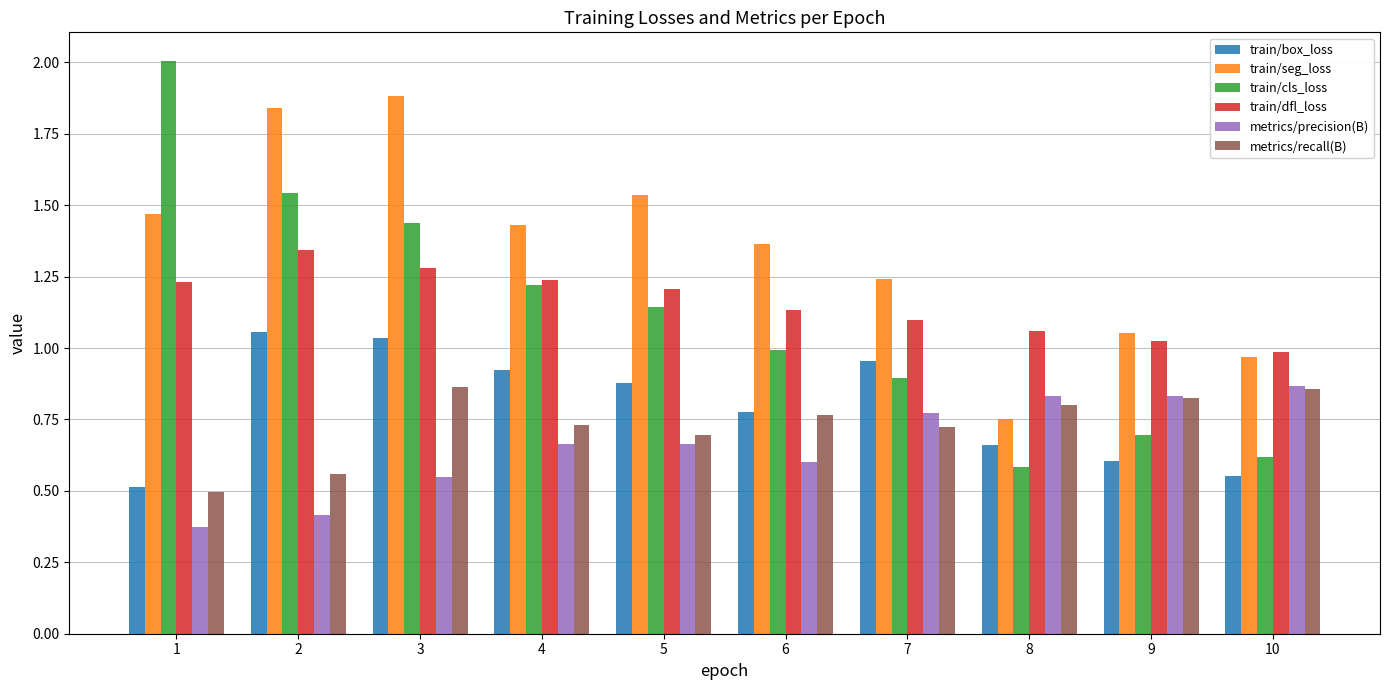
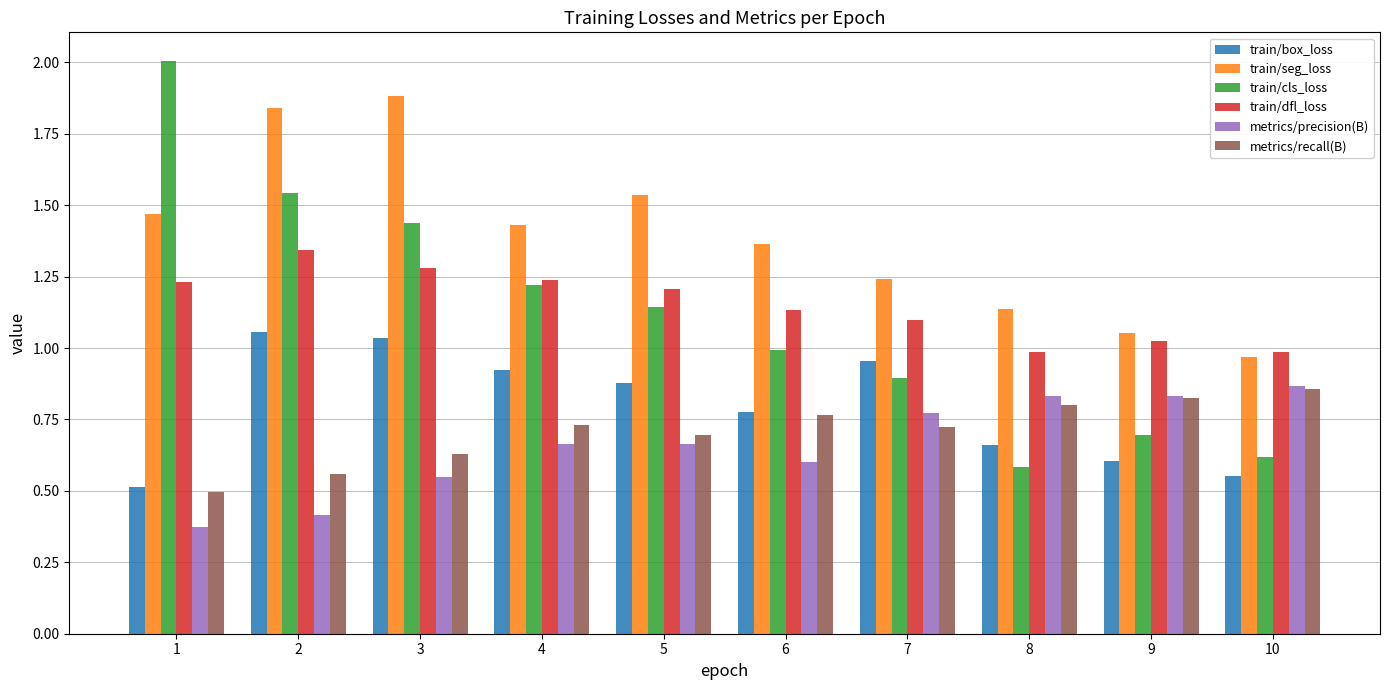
metrics/recall(B), 3: 0.86 -> 0.63
train/seg_loss, 8: 0.75 -> 1.14
train/dfl_loss, 8: 1.06 -> 0.99
